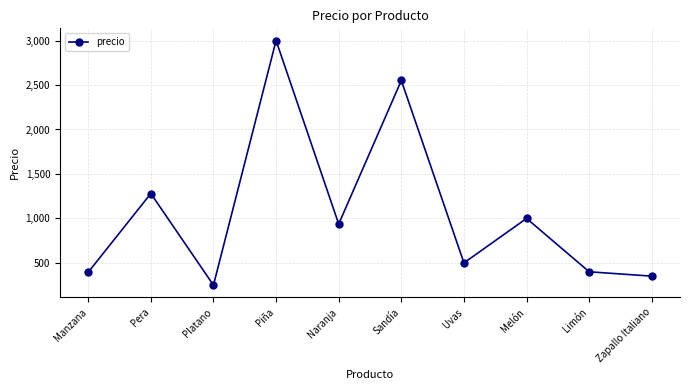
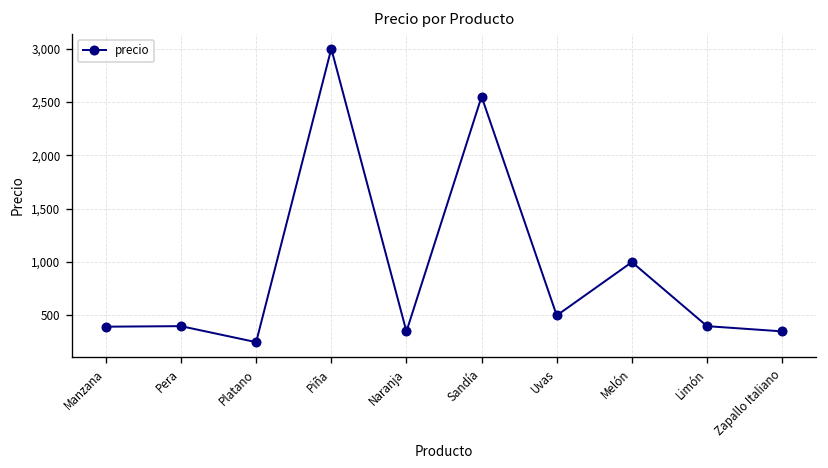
Pera: 1,300 -> 400
Naranja: 900 -> 400
